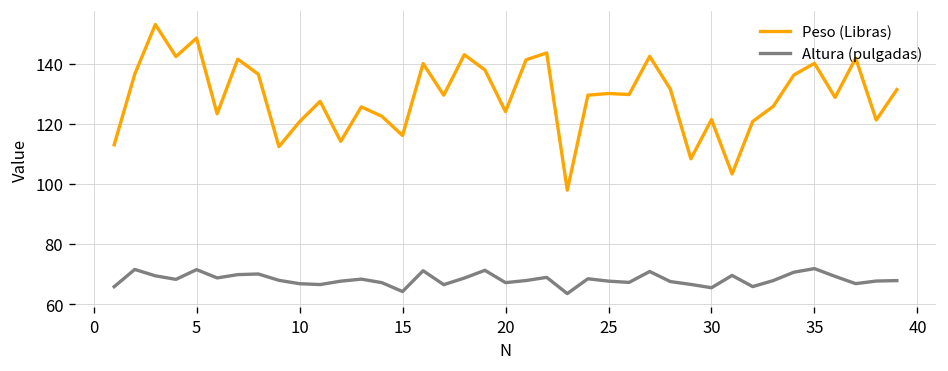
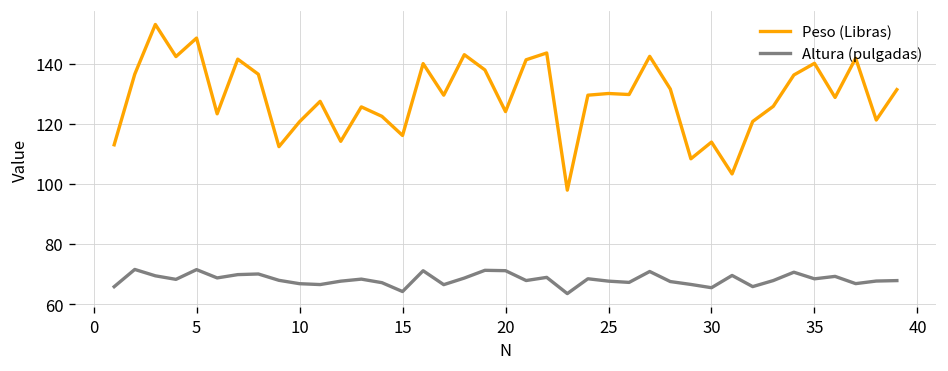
Altura (pulgadas), 20: 67 -> 71
Peso (Libras), 30: 121 -> 114
Altura (pulgadas), 35: 72 -> 68
